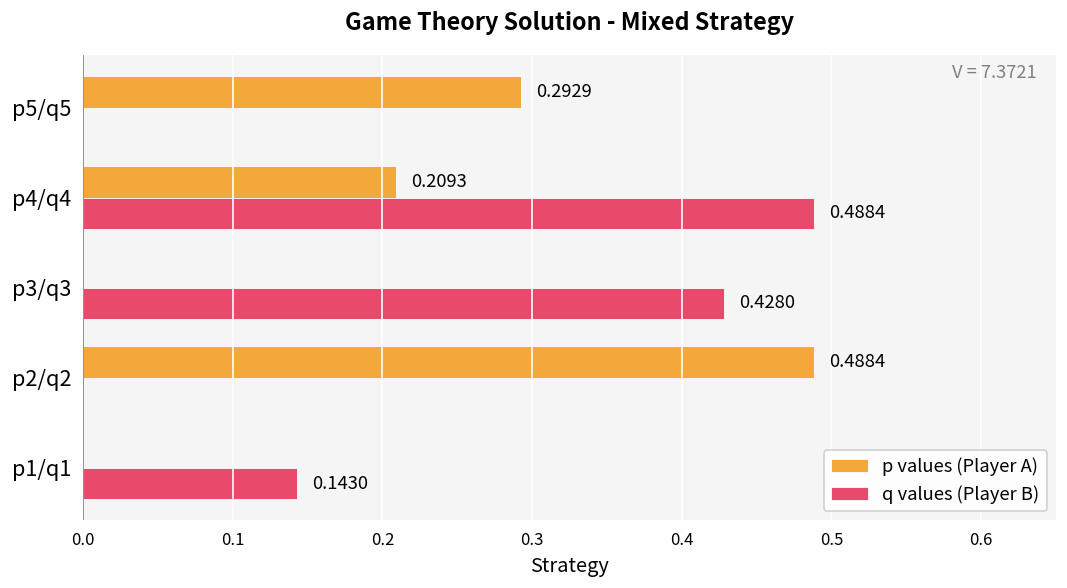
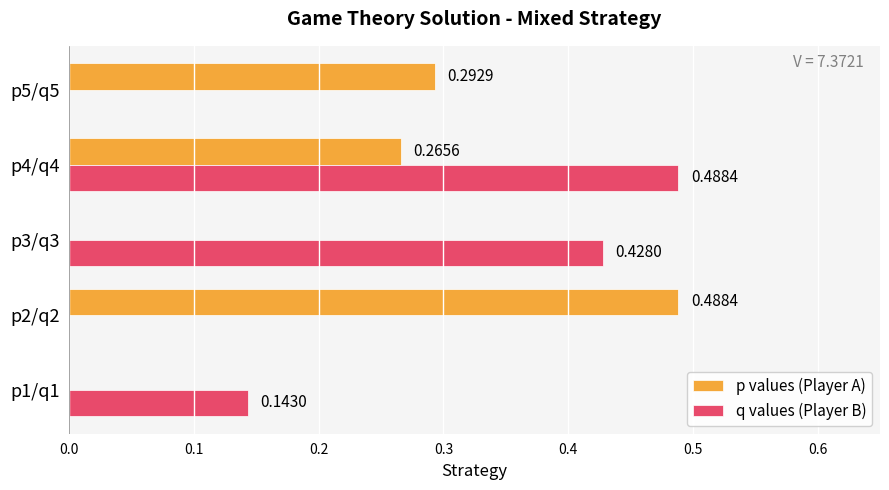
p values (Player A), p4/q4: 0.2093 -> 0.2656
